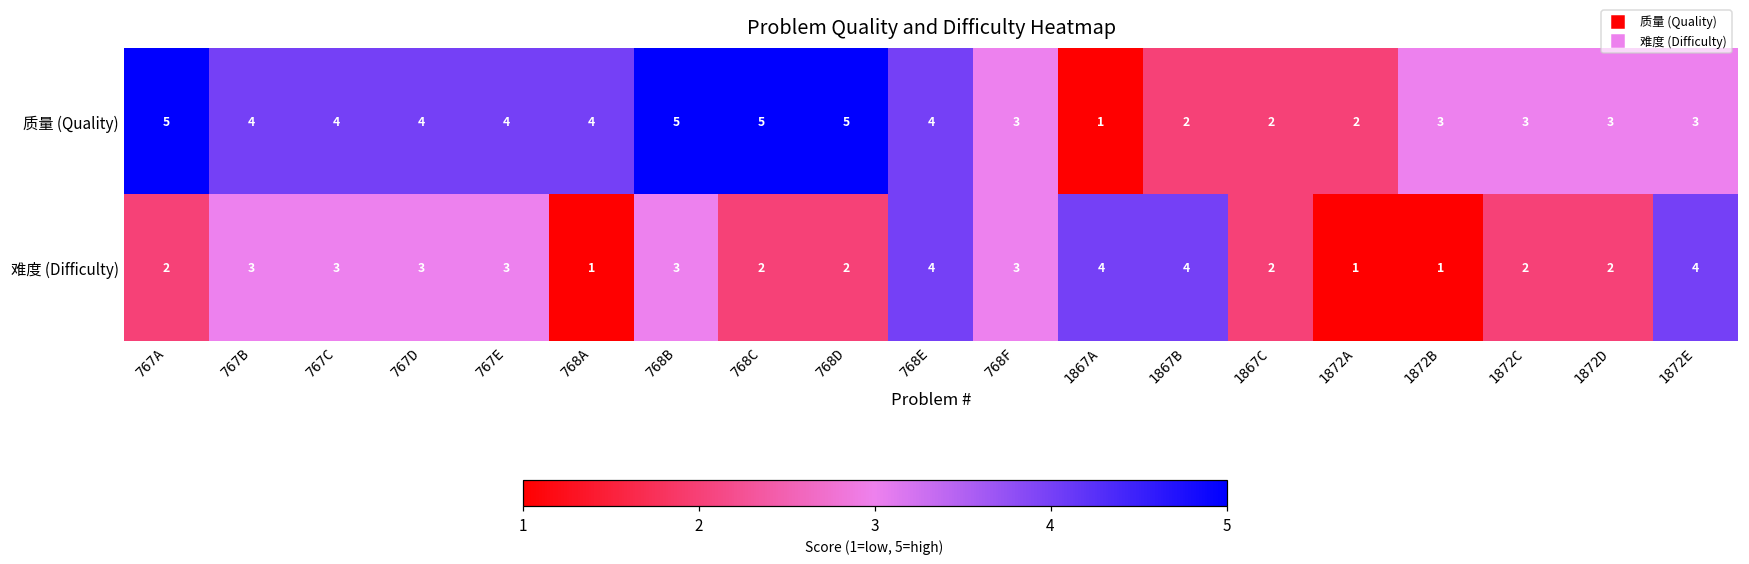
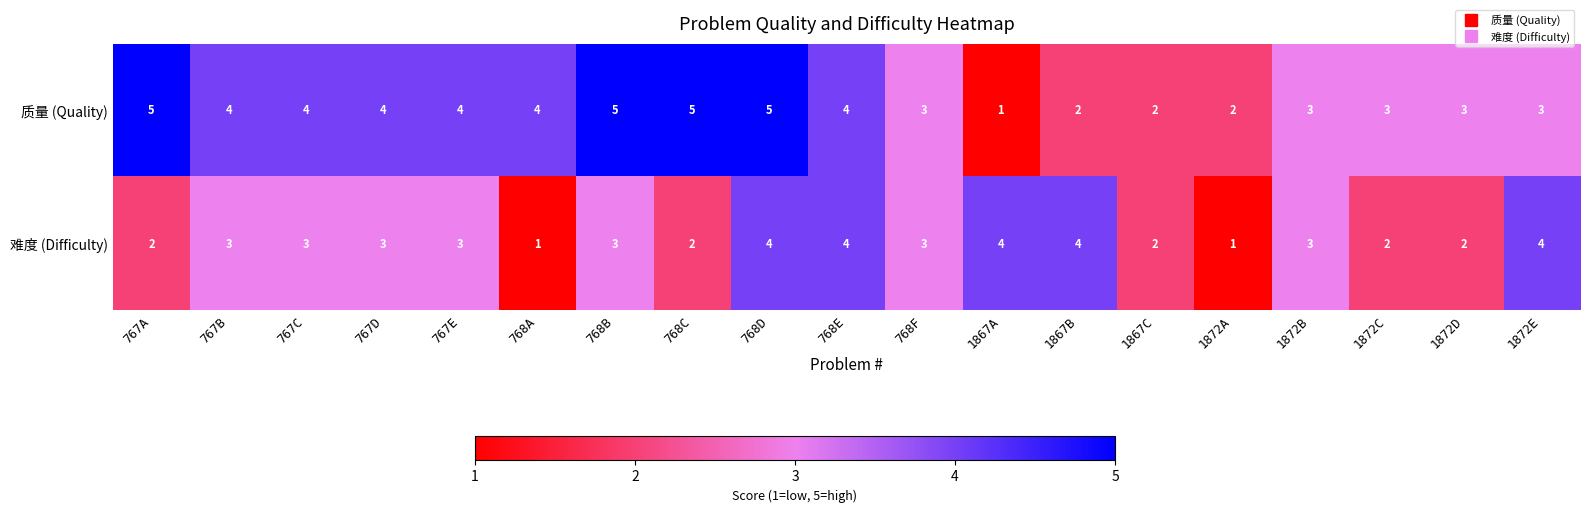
难度 (Difficulty), 768D: 2 -> 4
难度 (Difficulty), 1872B: 1 -> 3
